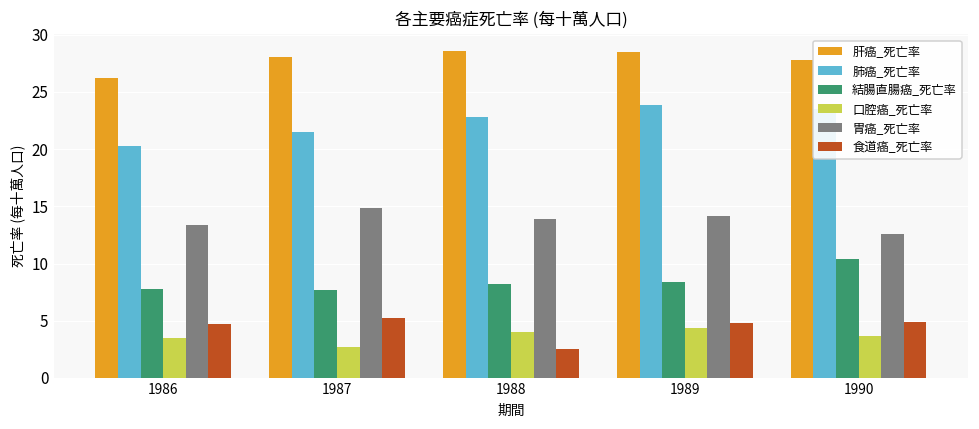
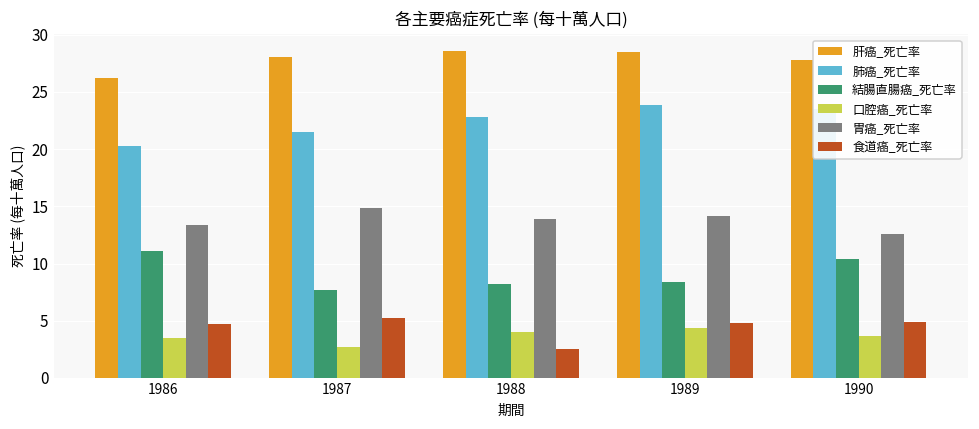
結腸直腸癌_死亡率, 1986: 7.8 -> 11.1
